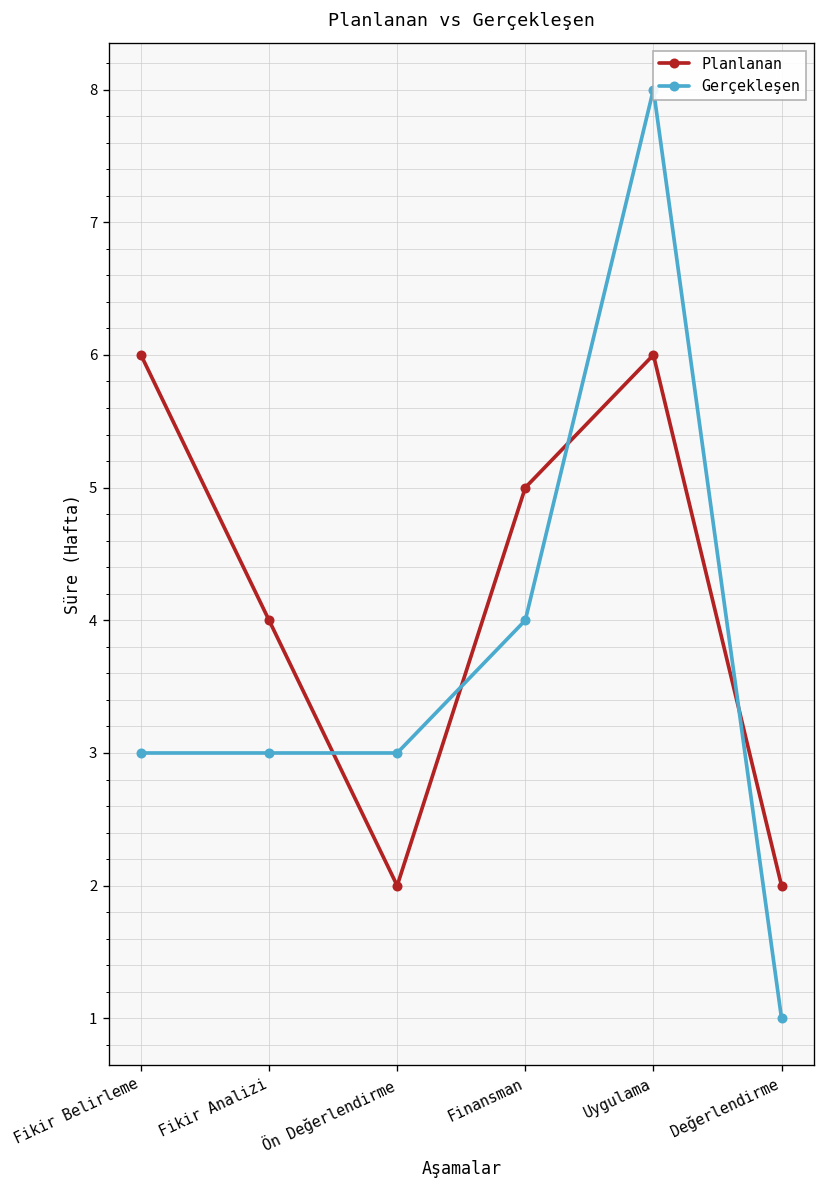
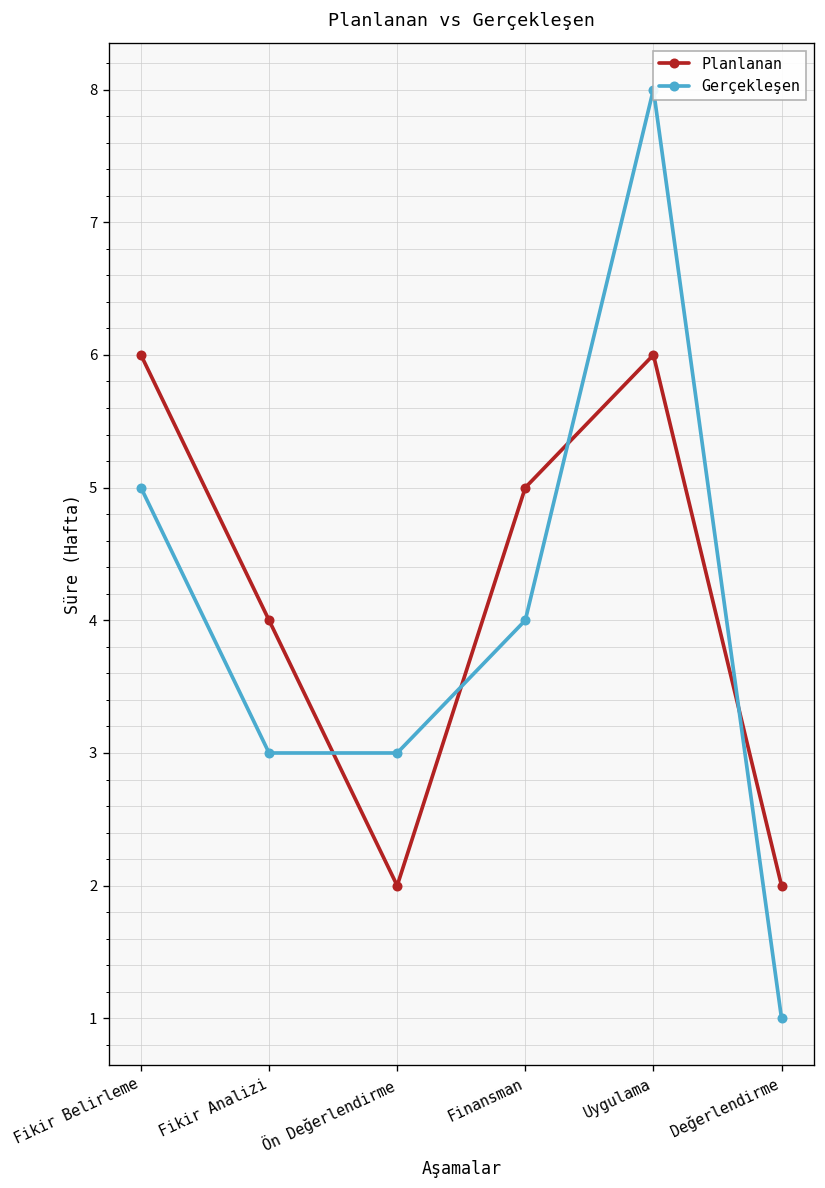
Gerçekleşen, Fikir Belirleme: 3 -> 5
